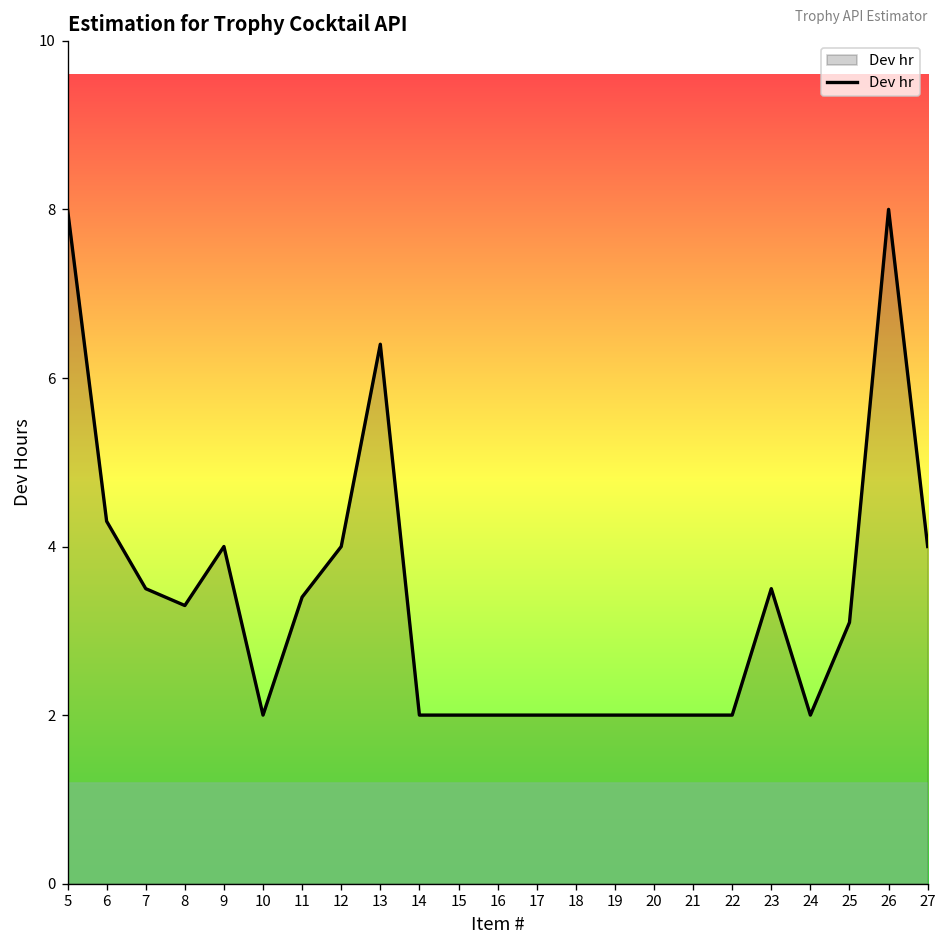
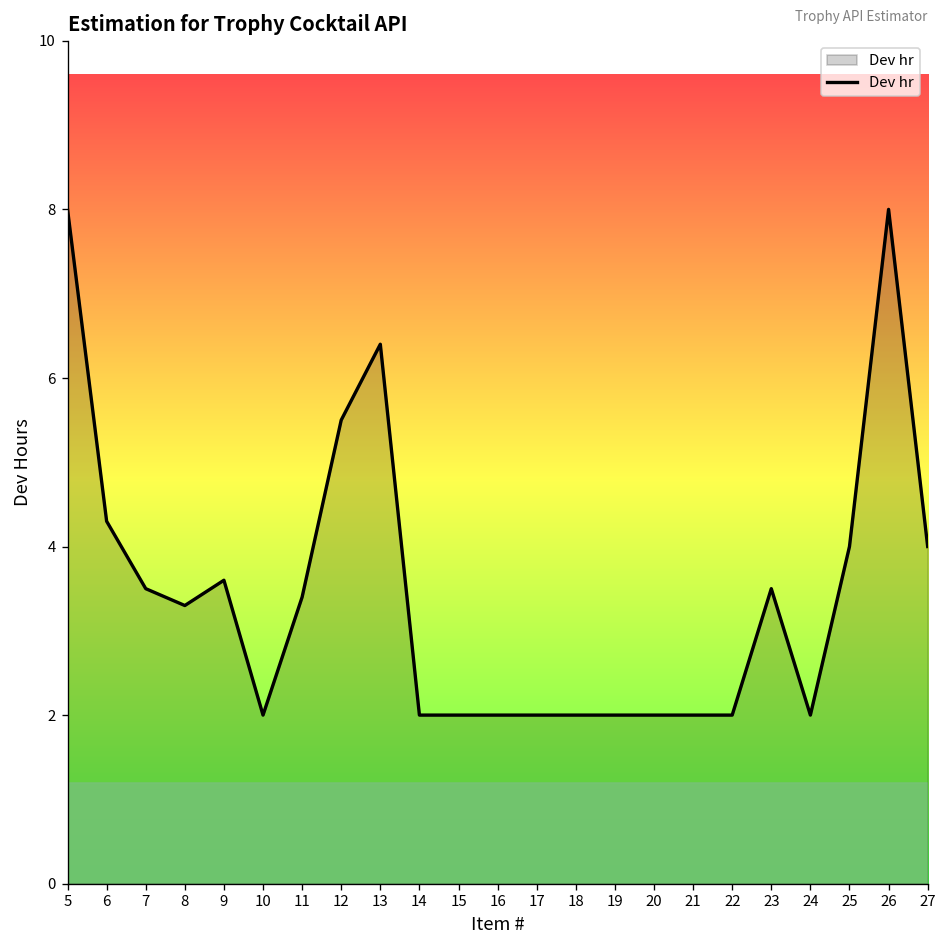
9: 4.0 -> 3.6
12: 4.0 -> 5.5
25: 3.1 -> 4.0
